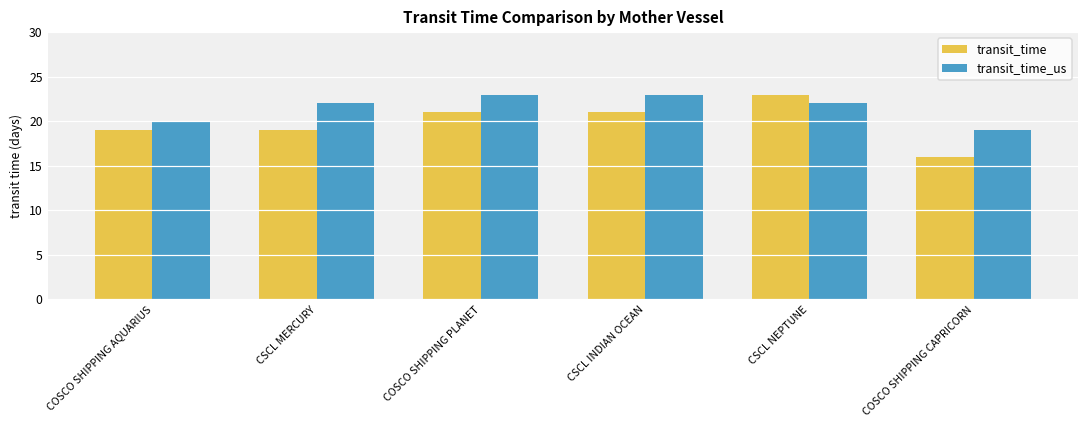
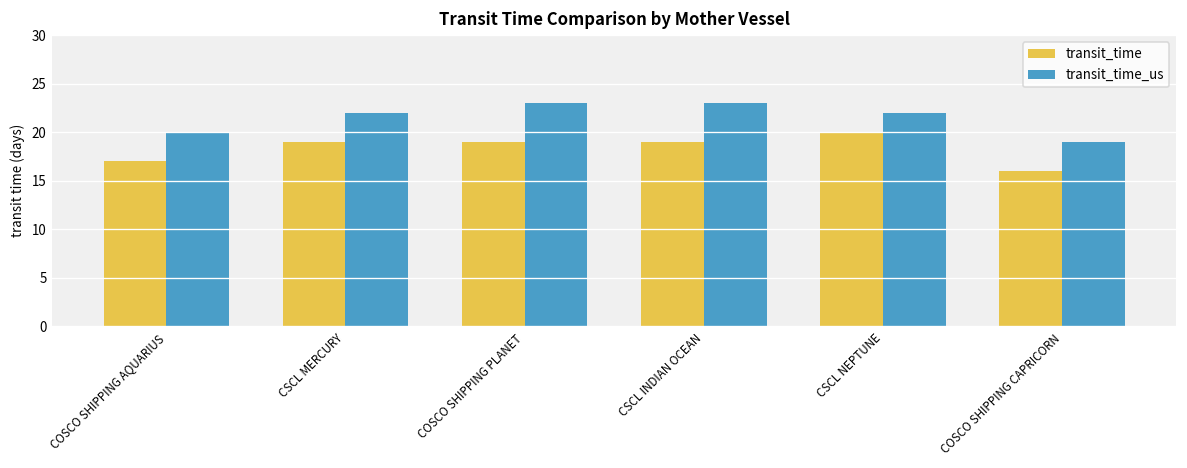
transit_time, COSCO SHIPPING AQUARIUS: 19 -> 17
transit_time, COSCO SHIPPING PLANET: 21 -> 19
transit_time, CSCL INDIAN OCEAN: 21 -> 19
transit_time, CSCL NEPTUNE: 23 -> 20
